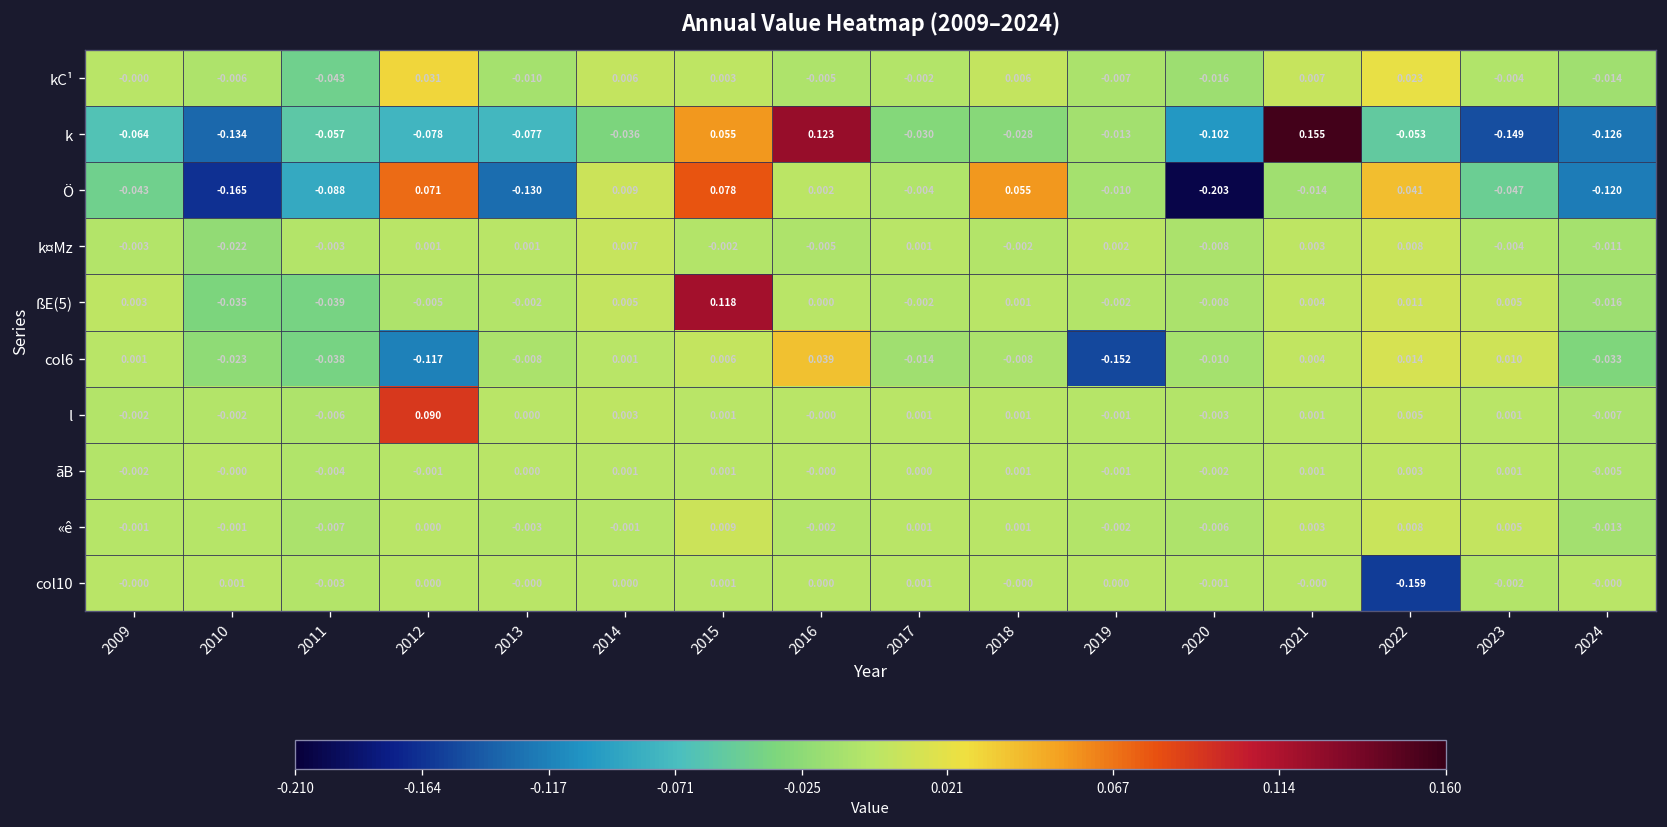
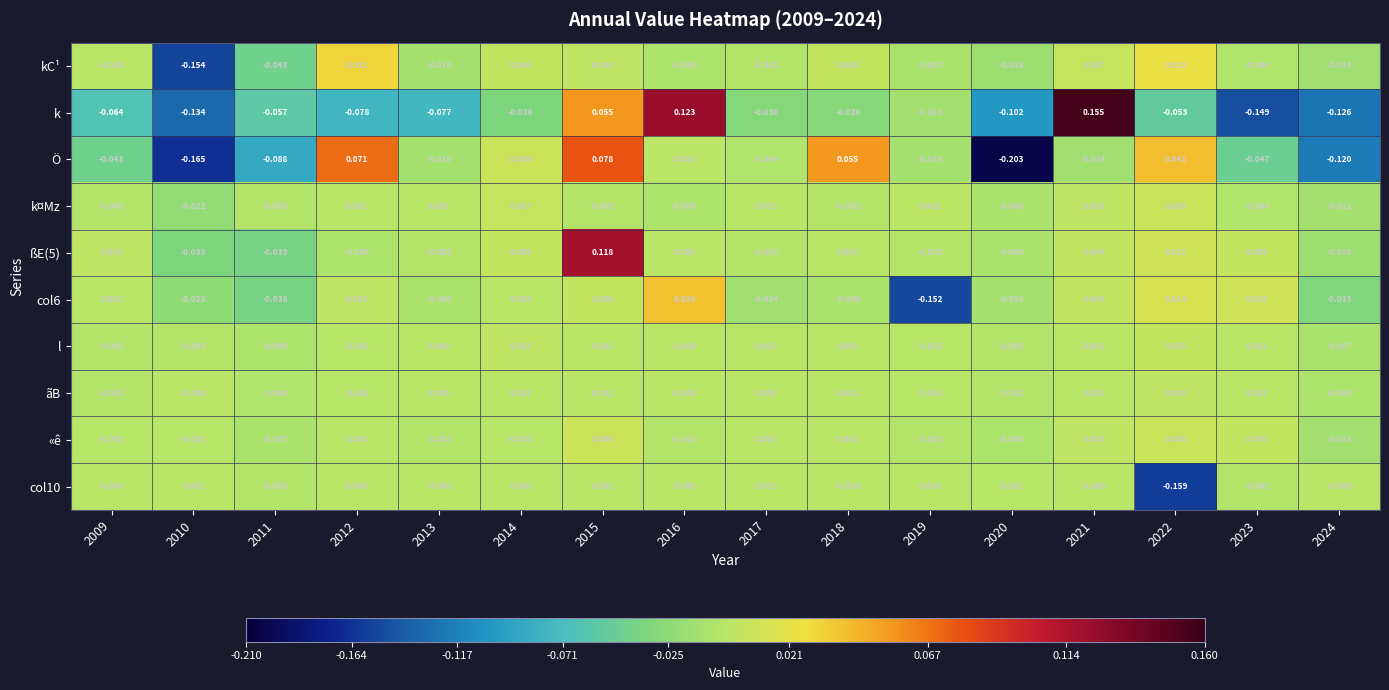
kC¹, 2010: -0.006 -> -0.154
Ö, 2013: -0.130 -> -0.010
col6, 2012: -0.117 -> 0.003
l, 2012: 0.090 -> -0.001
